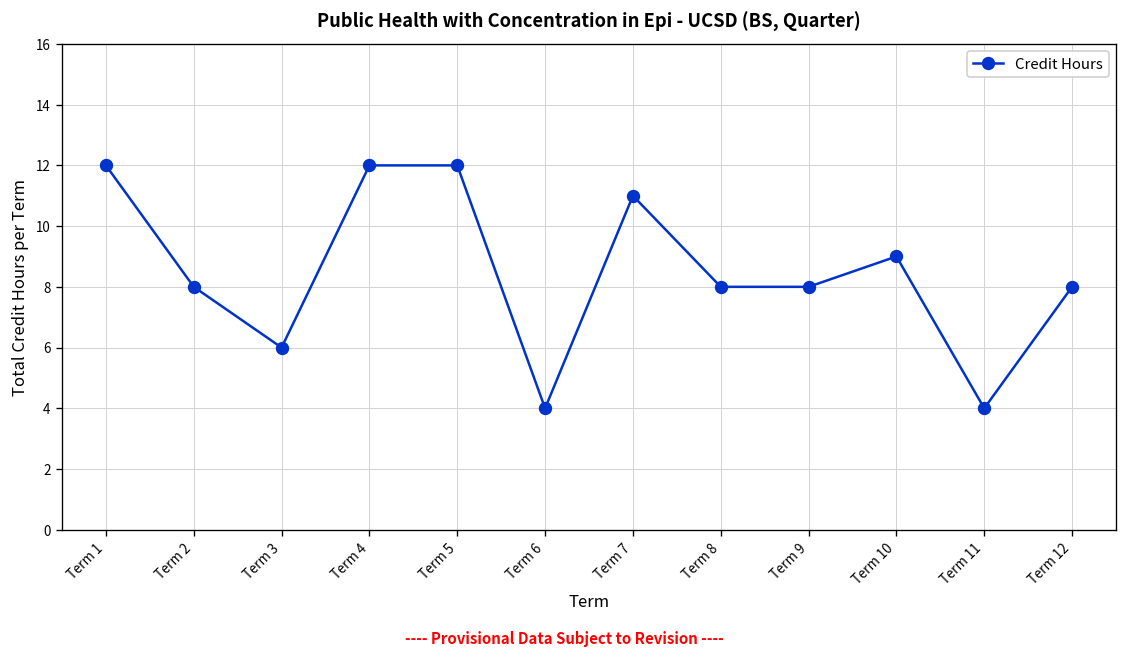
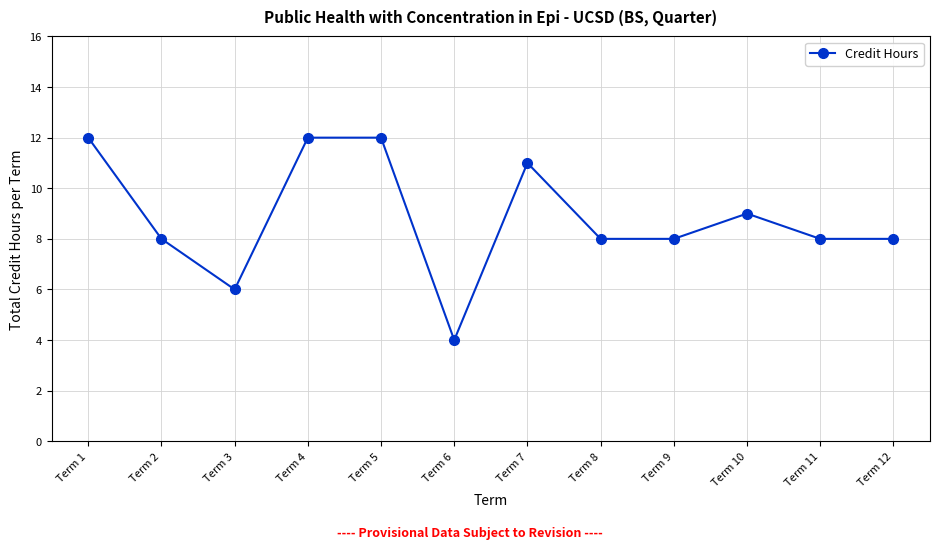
Term 11: 4 -> 8
